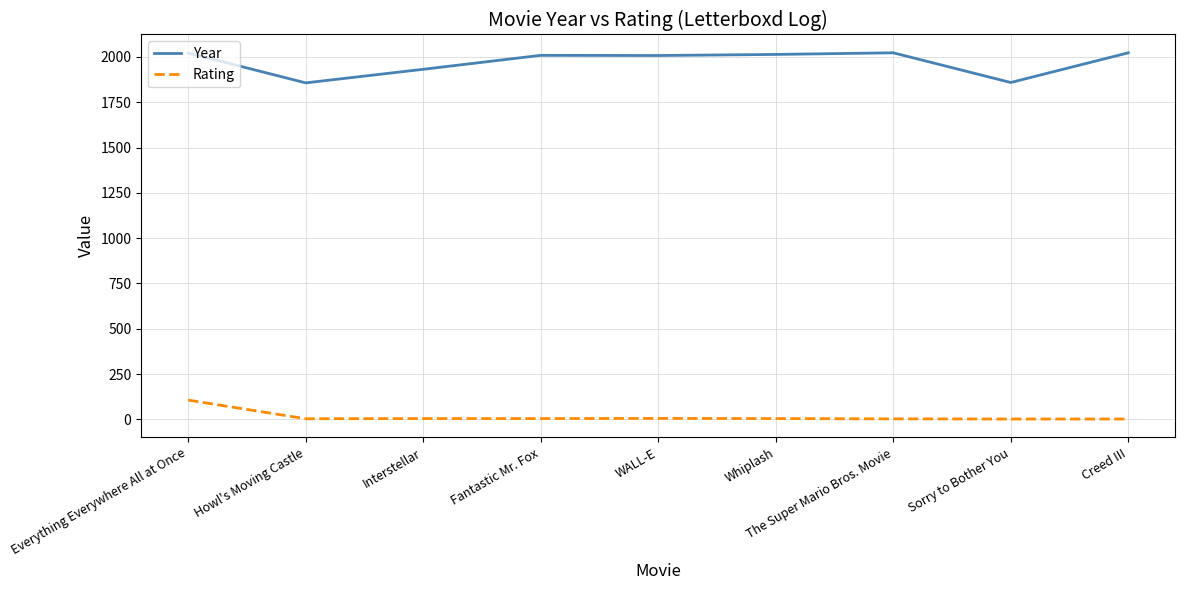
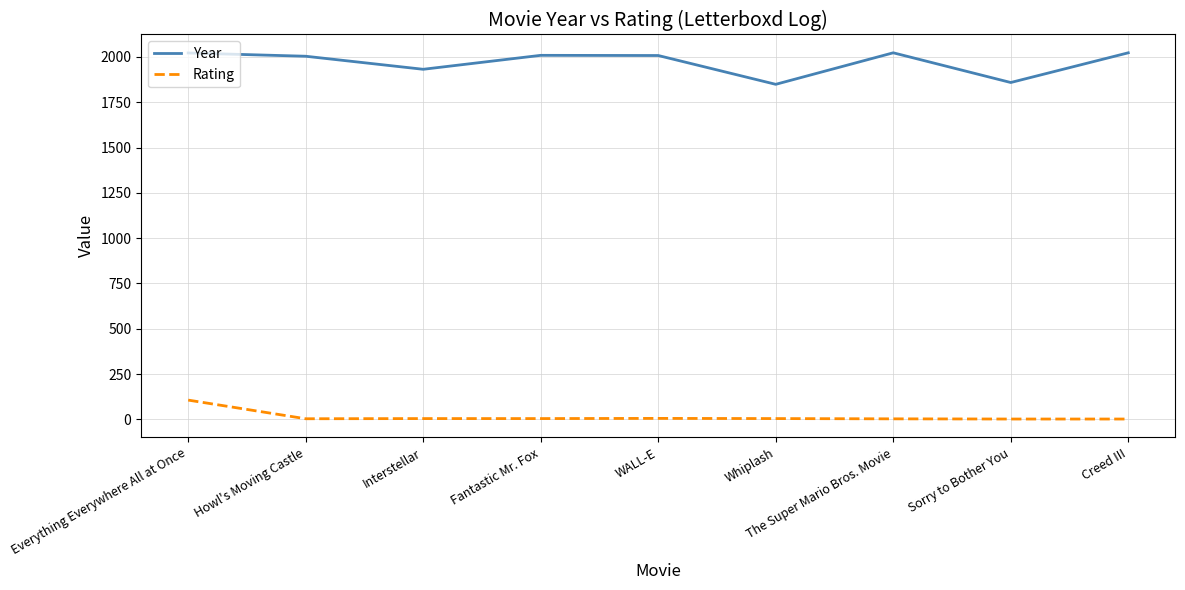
Year, Howl's Moving Castle: 1860 -> 2000
Year, Whiplash: 2010 -> 1850
